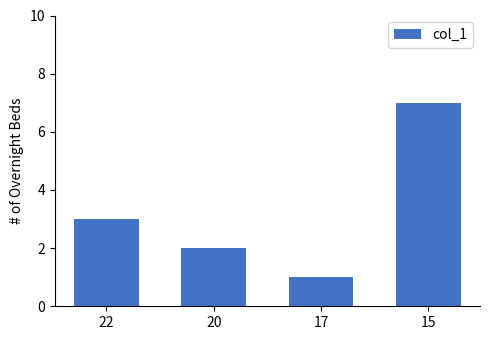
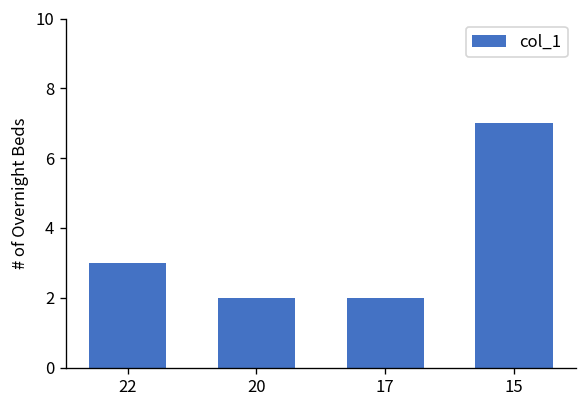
17: 1 -> 2
